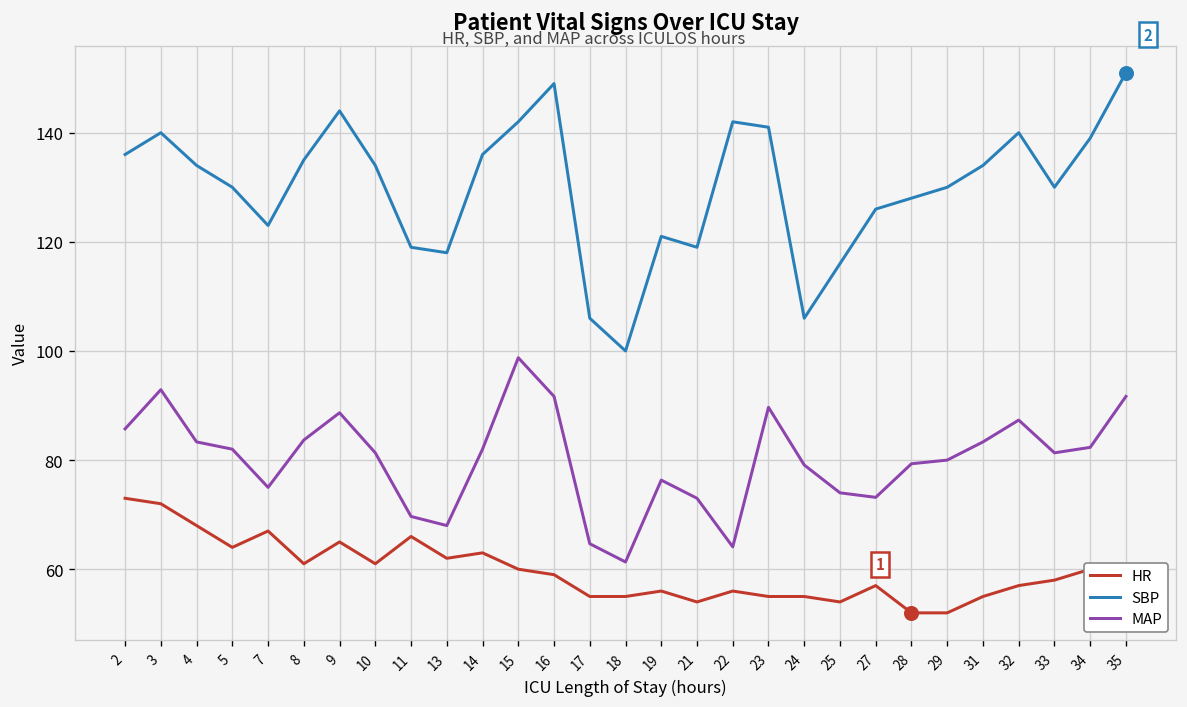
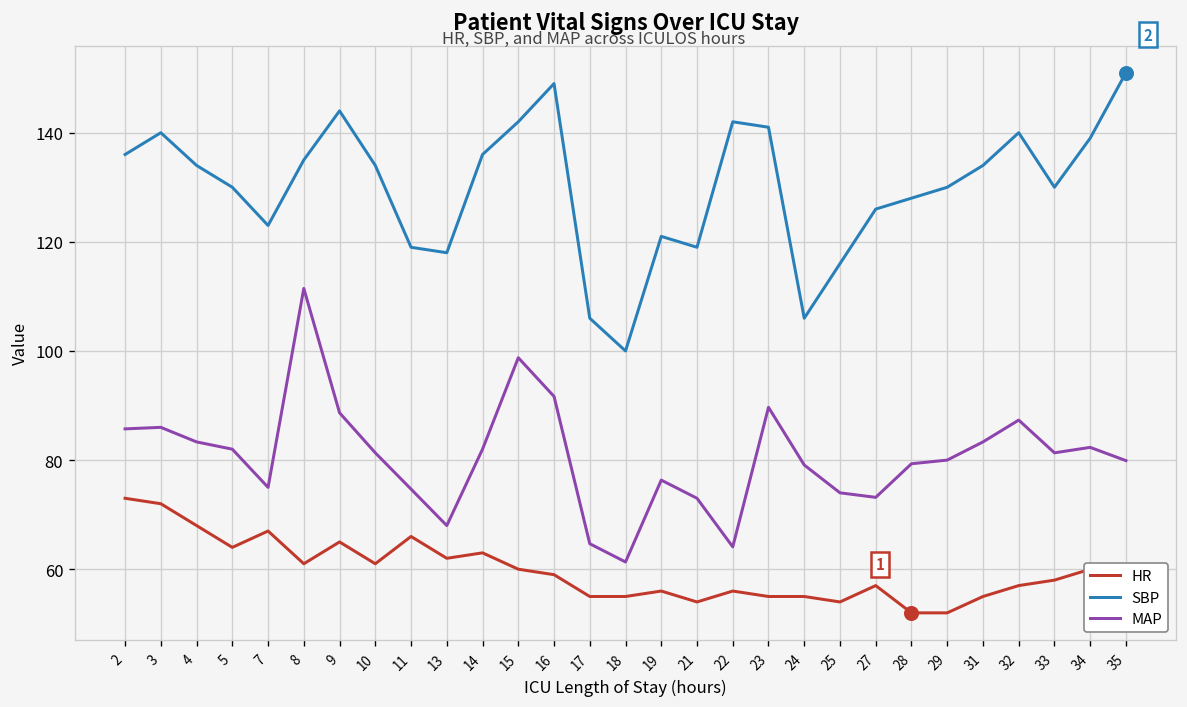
MAP, 3: 93 -> 86
MAP, 8: 84 -> 111
MAP, 11: 70 -> 75
MAP, 35: 92 -> 80
